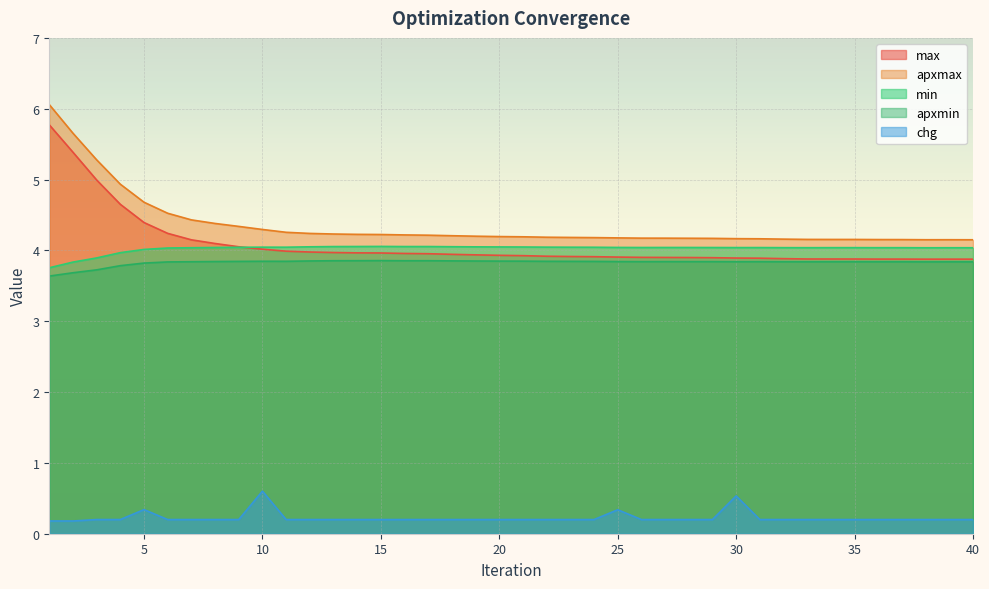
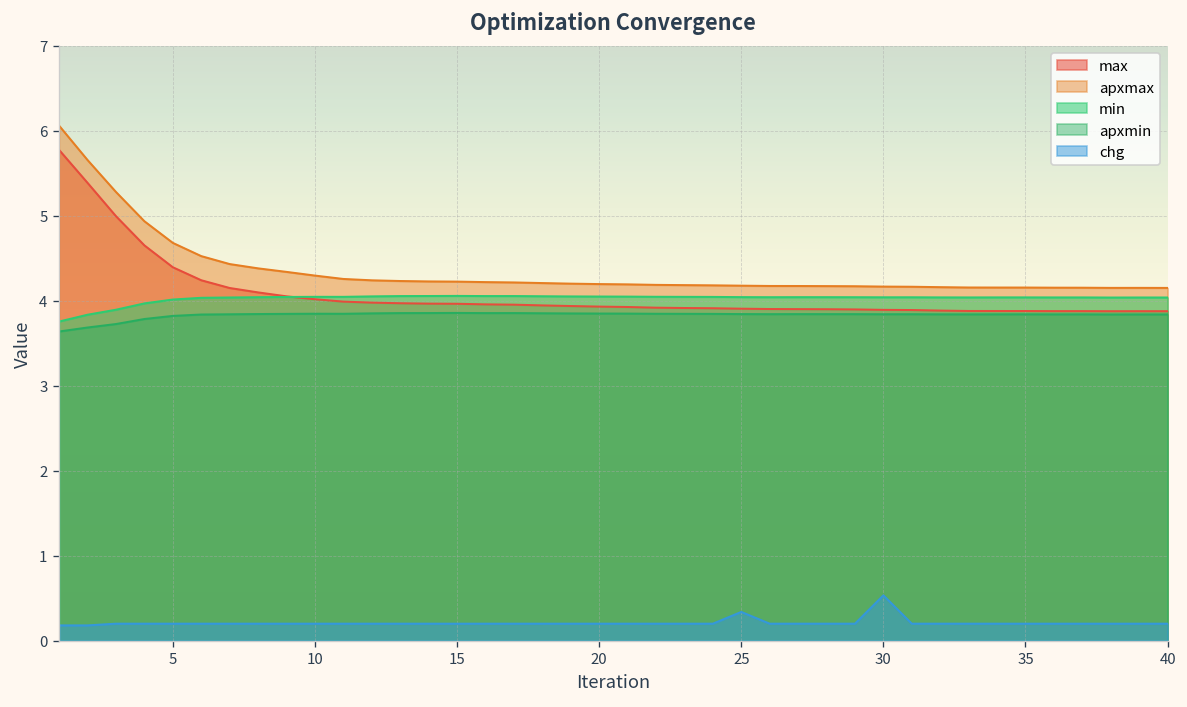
chg, 5: 0.3 -> 0.2
chg, 10: 0.6 -> 0.2
